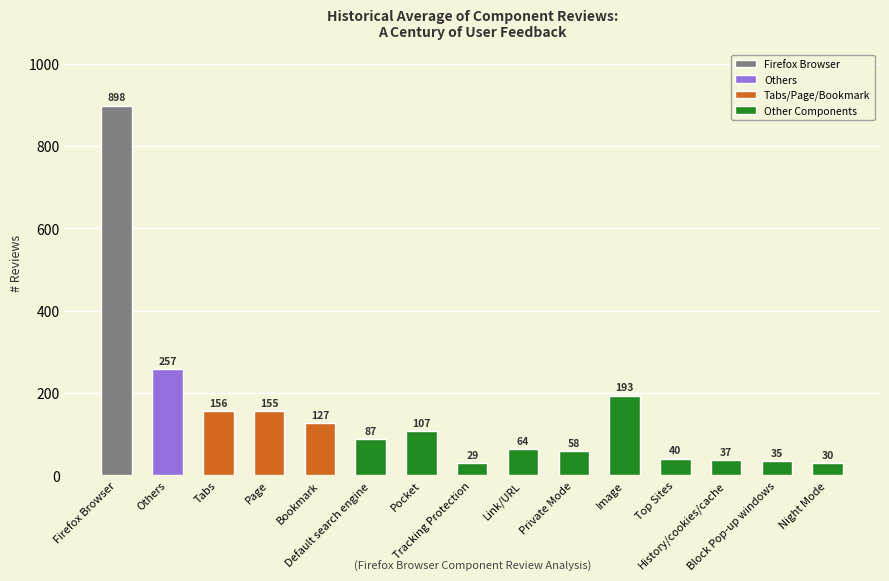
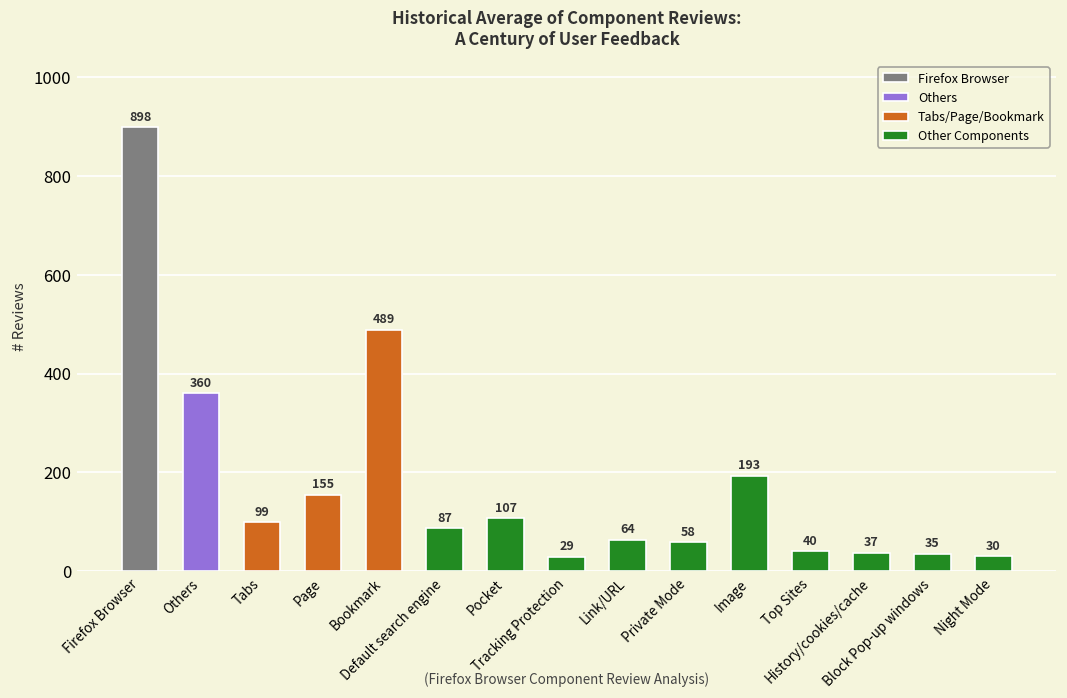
Others, Others: 257 -> 360
Tabs/Page/Bookmark, Tabs: 156 -> 99
Tabs/Page/Bookmark, Bookmark: 127 -> 489
